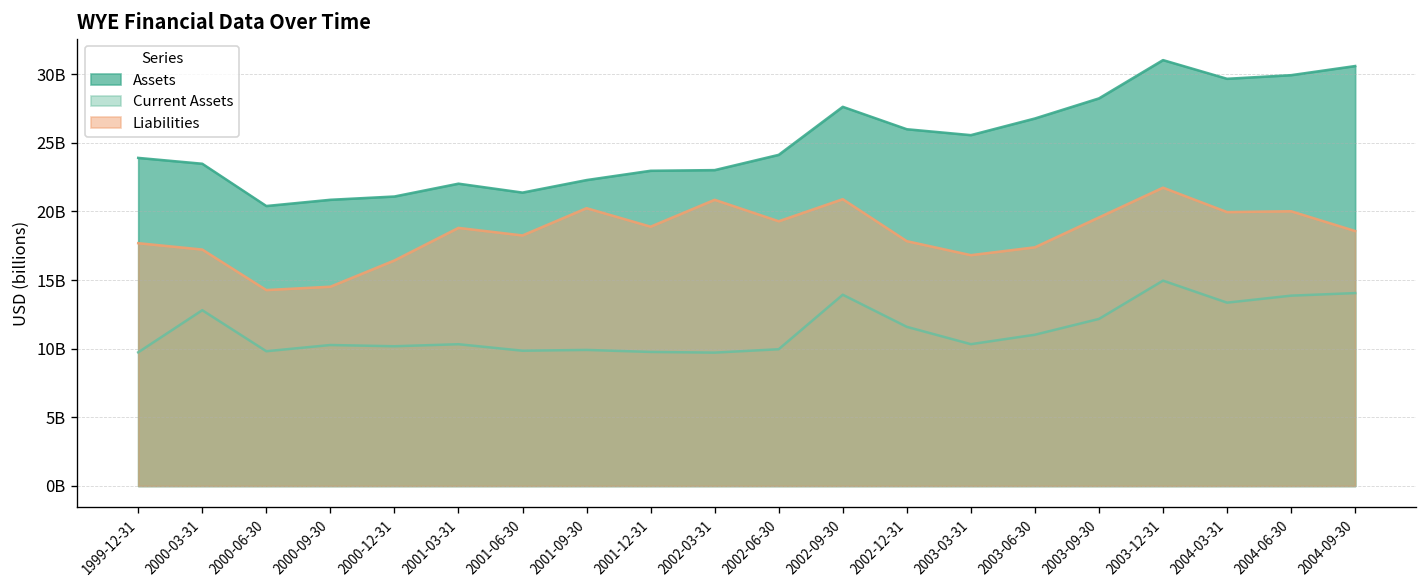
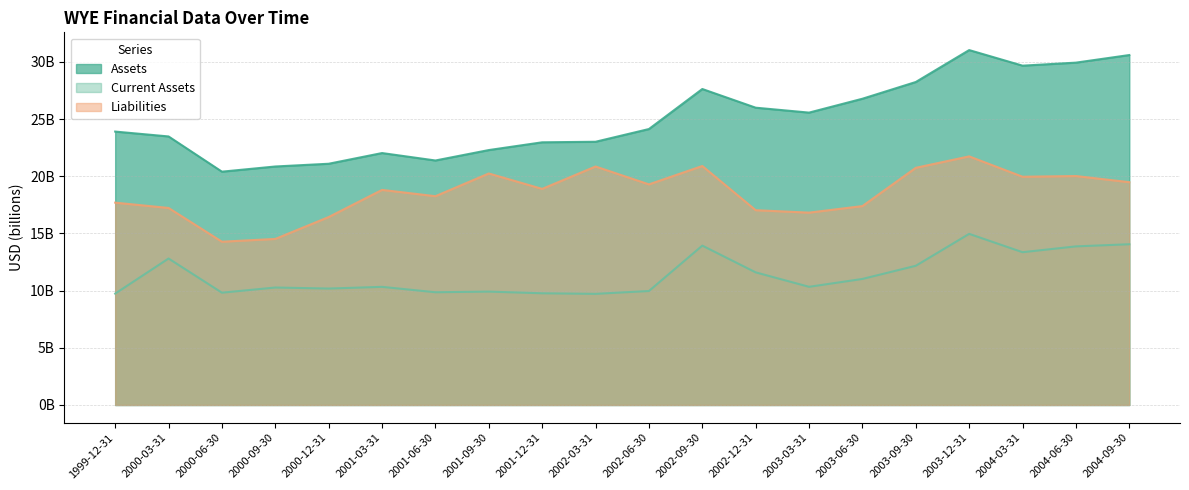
Liabilities, 2002-12-31: 17800000000 -> 17000000000
Liabilities, 2003-09-30: 19600000000 -> 20700000000
Liabilities, 2004-09-30: 18600000000 -> 19500000000
